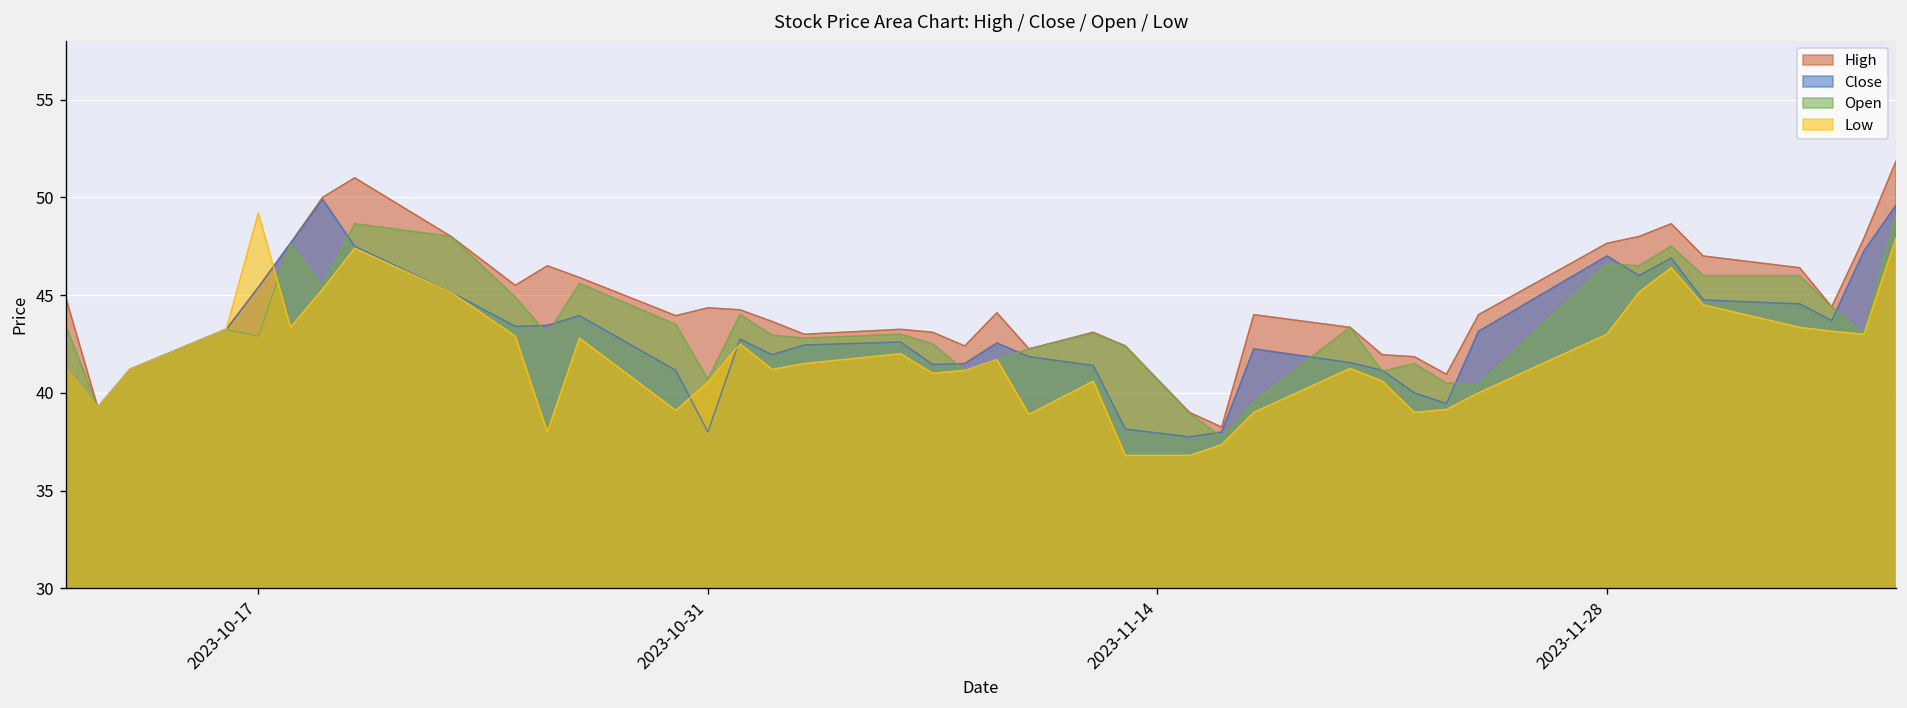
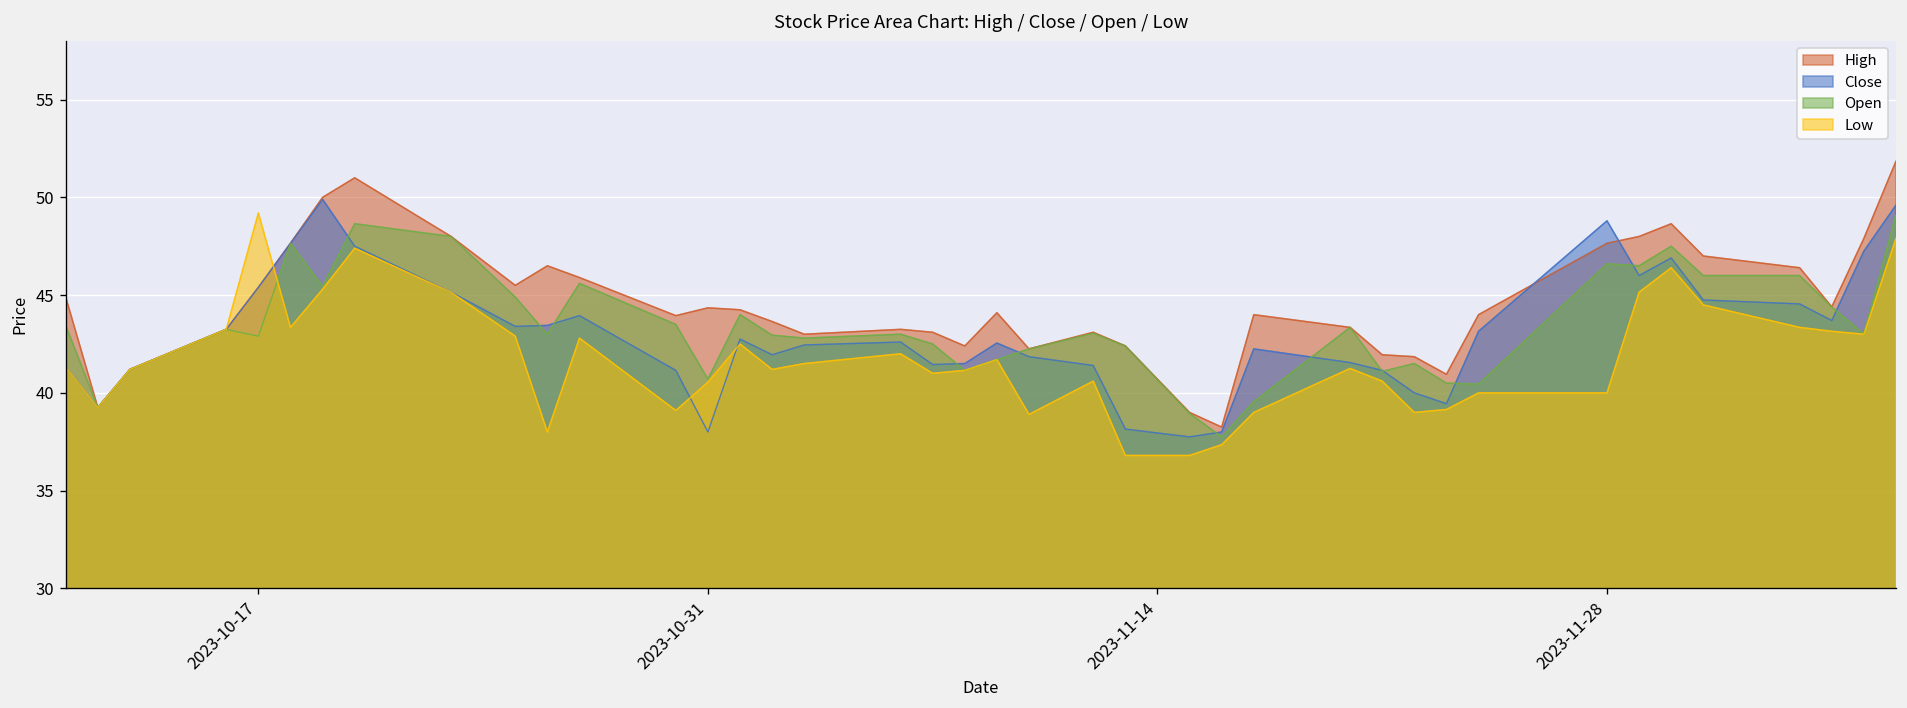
Close, 2023-11-28: 47.0 -> 48.8
Low, 2023-11-28: 43 -> 40
